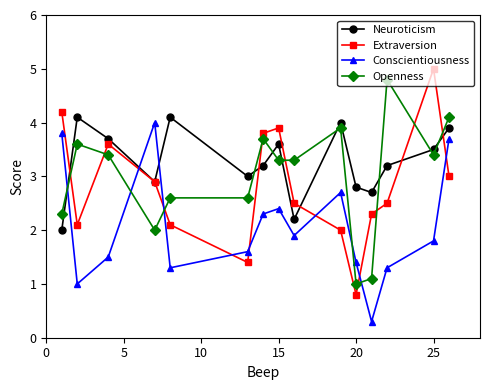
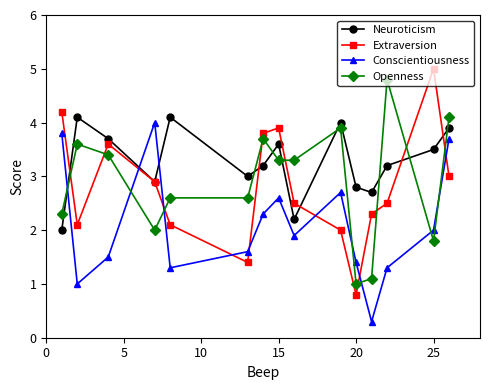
Conscientiousness, 15: 2.4 -> 2.6
Conscientiousness, 25: 1.8 -> 2.0
Openness, 25: 3.4 -> 1.8
